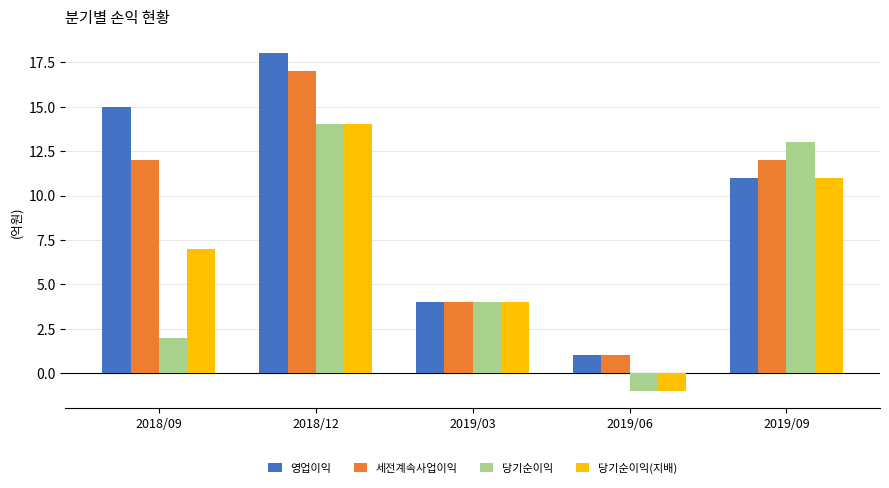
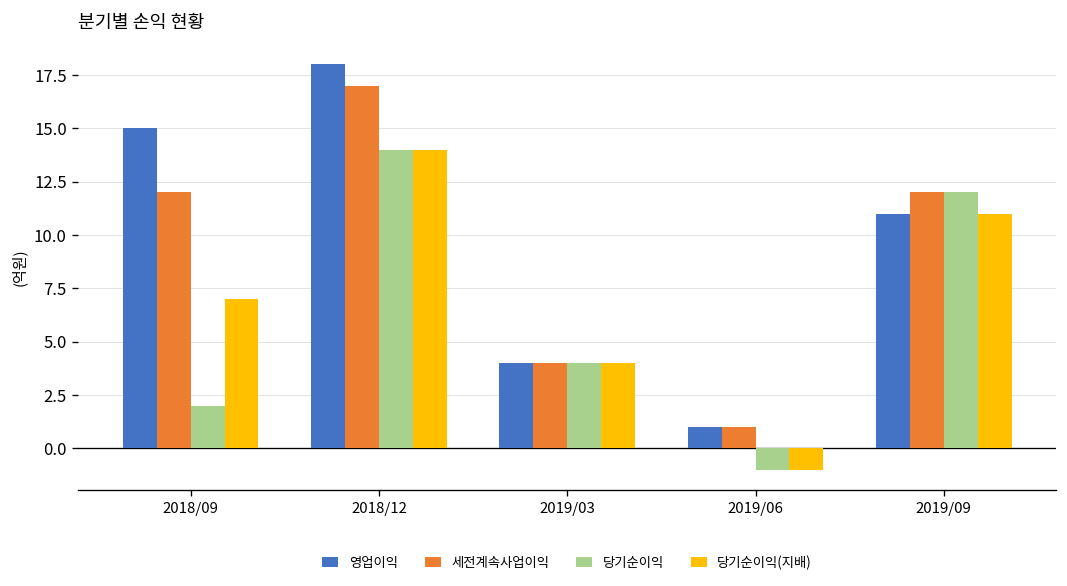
당기순이익, 2019/09: 13 -> 12
